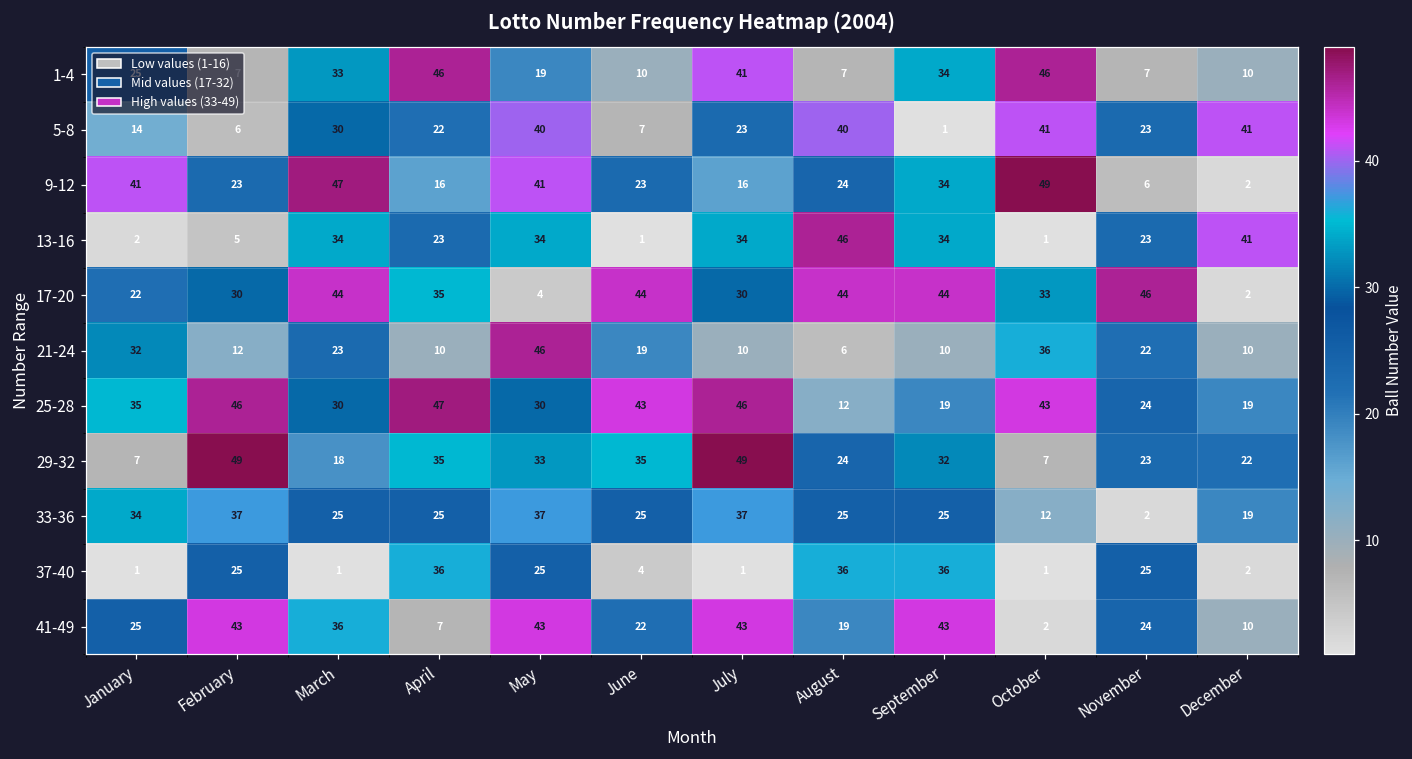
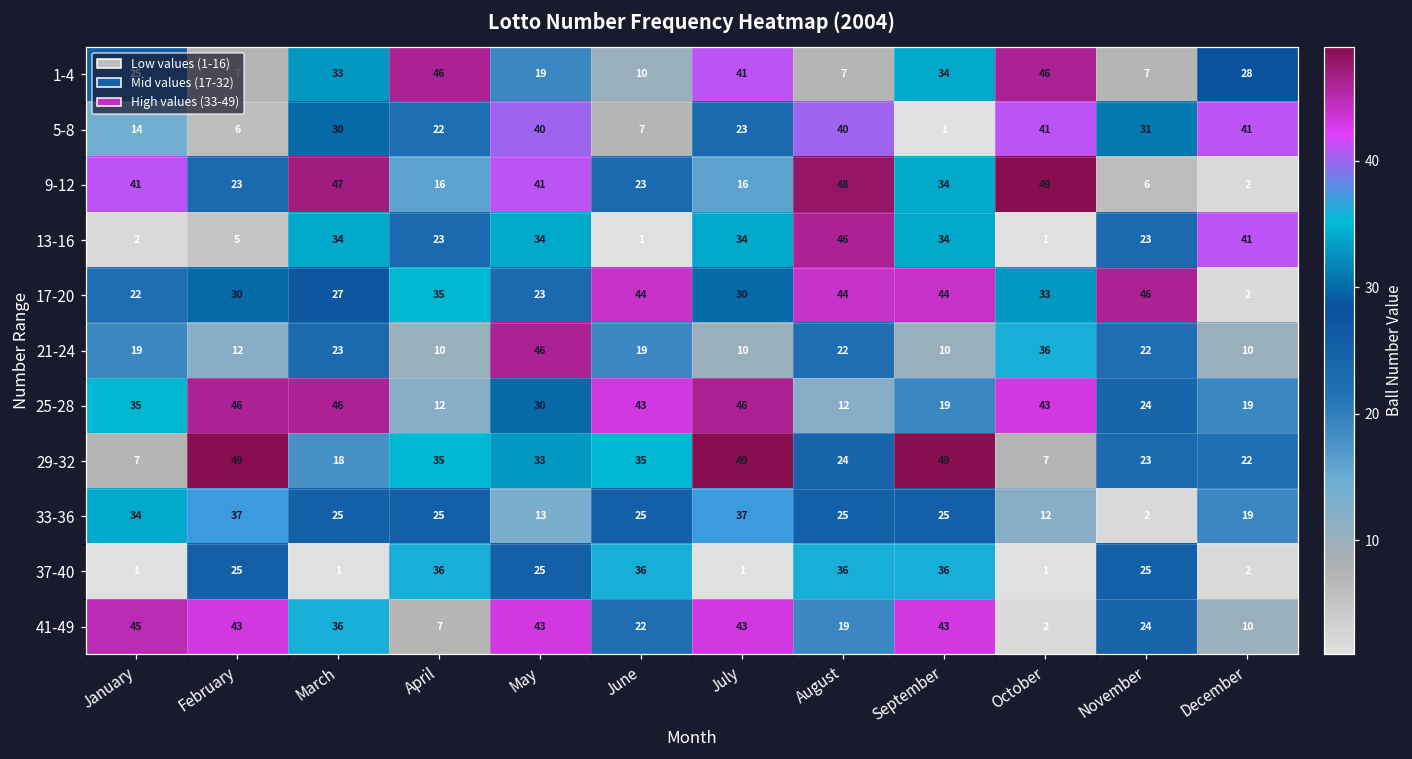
1-4, December: 10 -> 28
5-8, November: 23 -> 31
9-12, August: 24 -> 48
17-20, March: 44 -> 27
17-20, May: 4 -> 23
21-24, January: 32 -> 19
21-24, August: 6 -> 22
25-28, March: 30 -> 46
25-28, April: 47 -> 12
29-32, September: 32 -> 49
33-36, May: 37 -> 13
37-40, June: 4 -> 36
41-49, January: 25 -> 45
